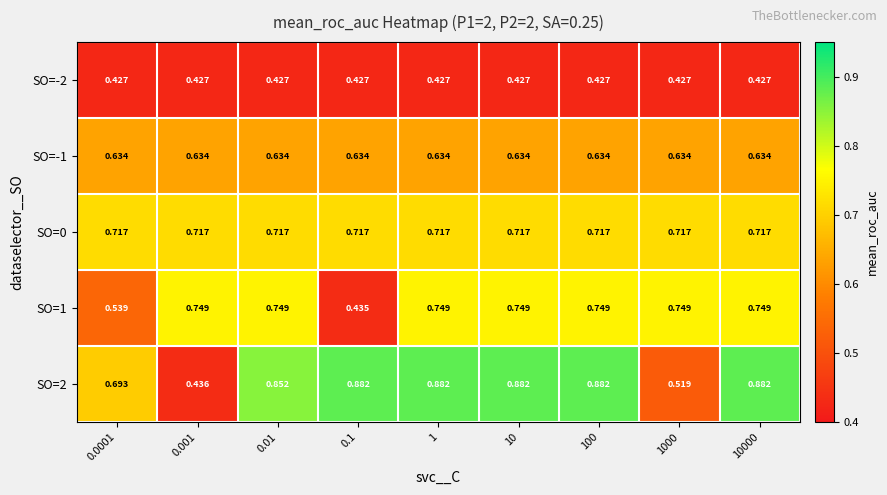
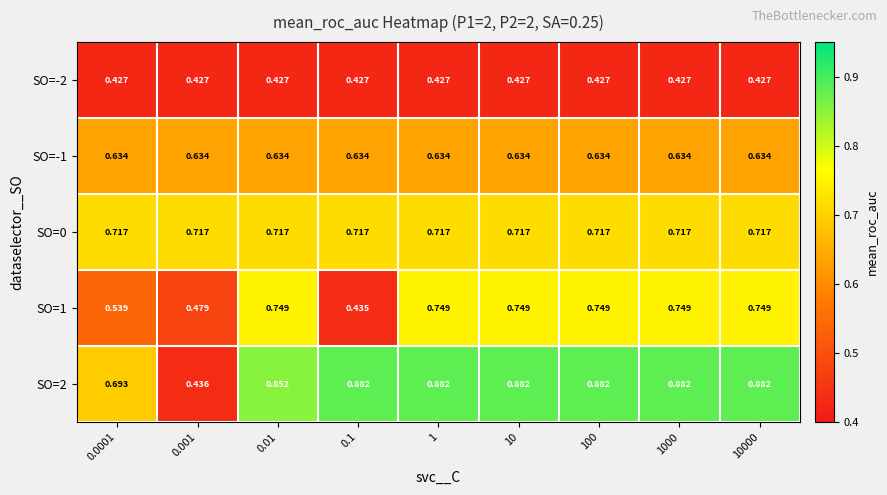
SO=1, 0.001: 0.749 -> 0.479
SO=2, 1000: 0.519 -> 0.882
